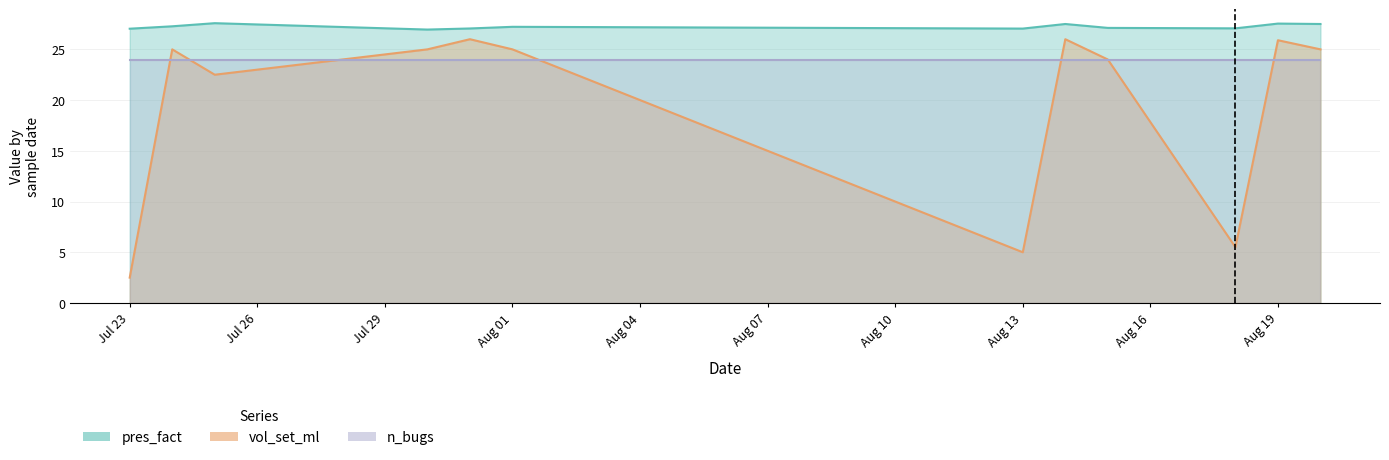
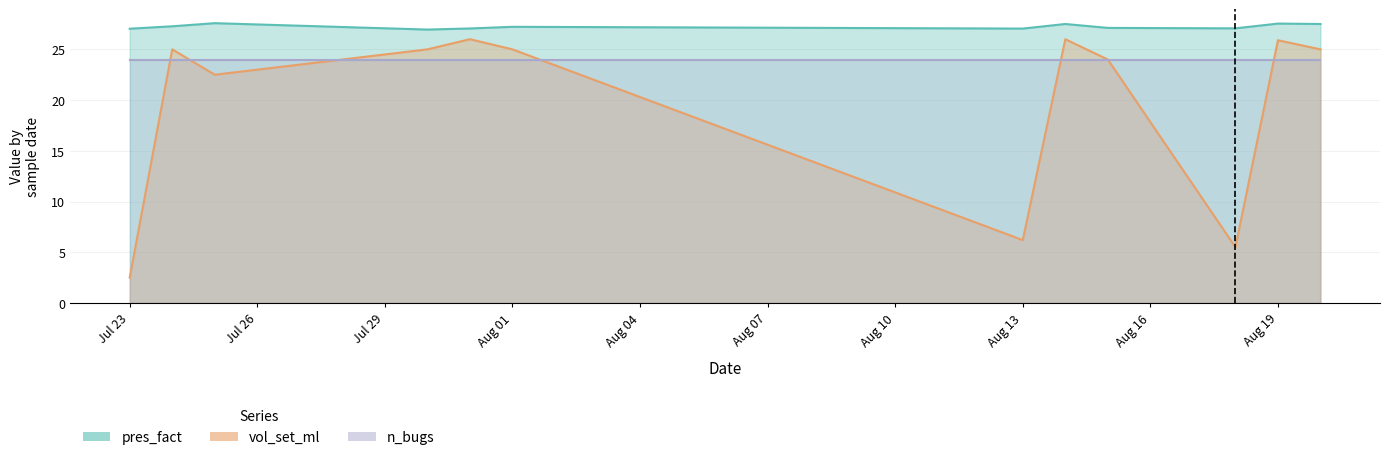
vol_set_ml, Aug 13: 5.0 -> 6.2
